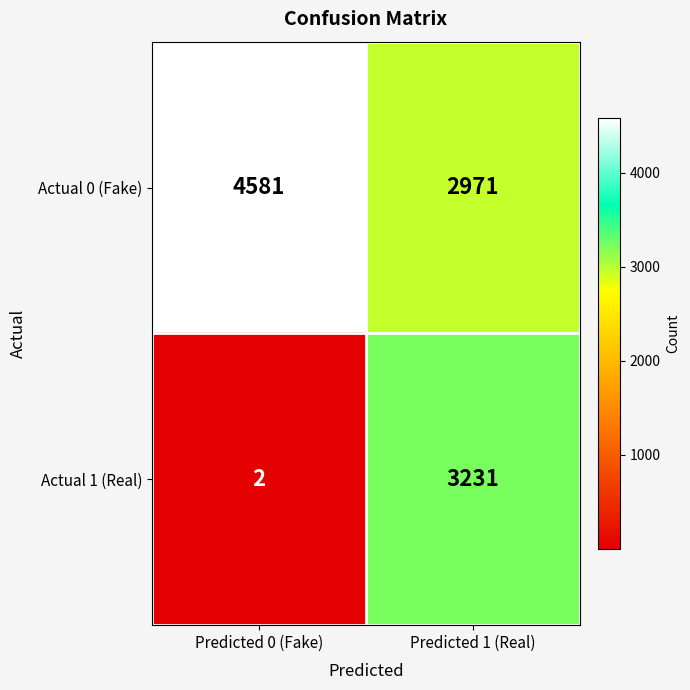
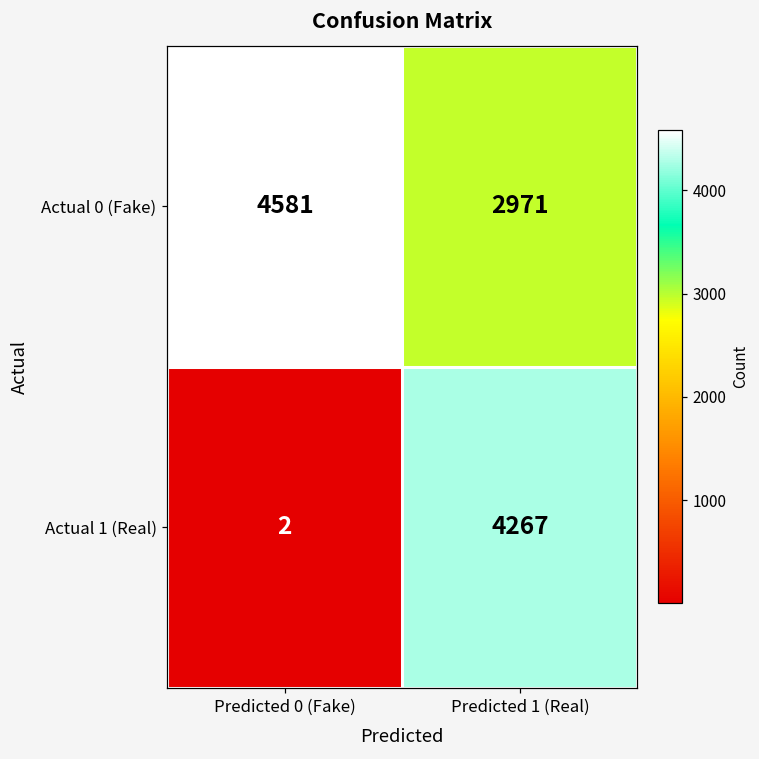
Actual 1 (Real), Predicted 1 (Real): 3231 -> 4267
